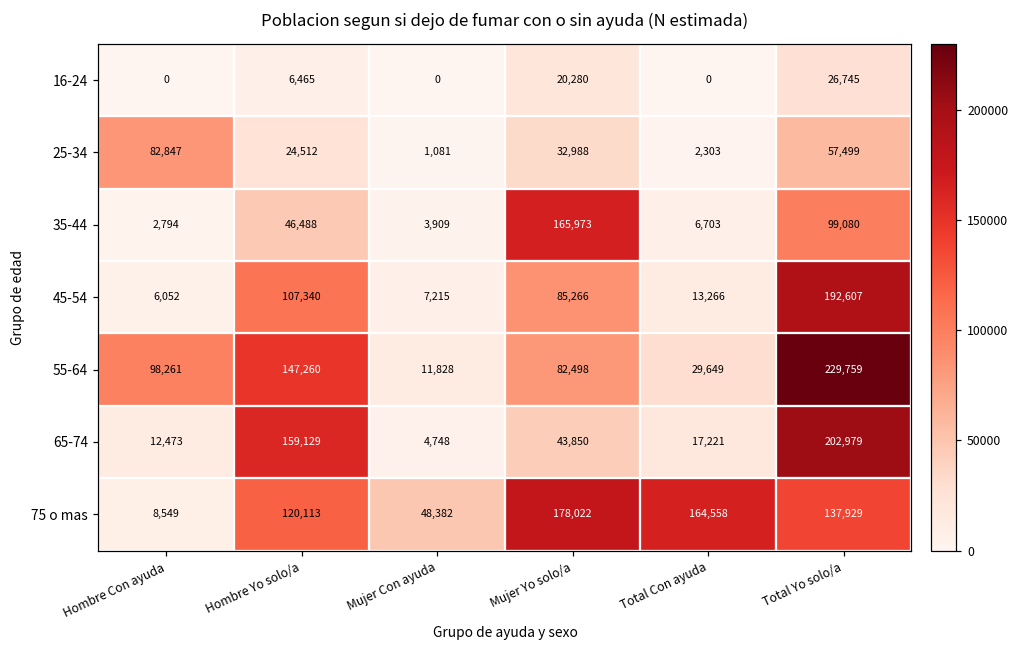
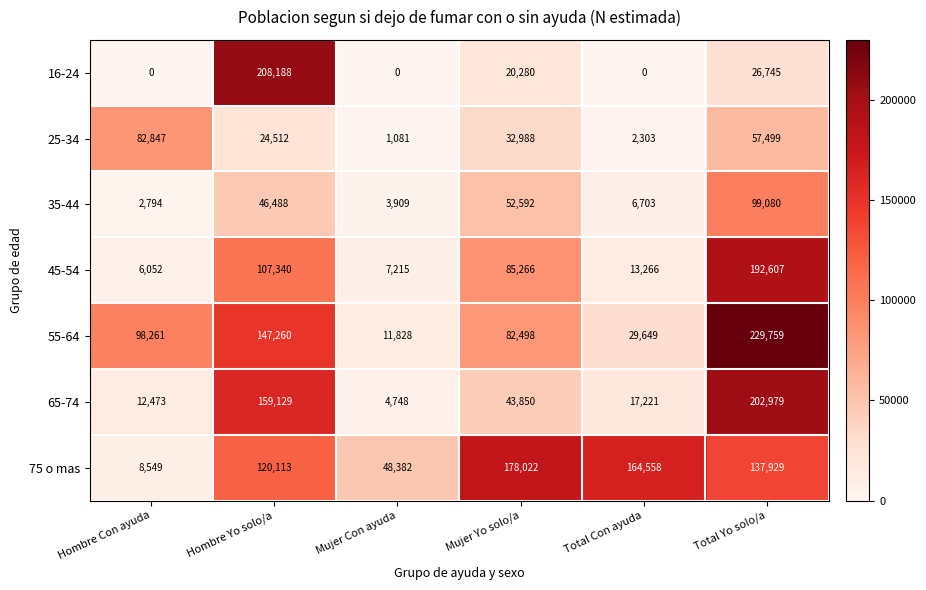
16-24, Hombre Yo solo/a: 6,465 -> 208,188
35-44, Mujer Yo solo/a: 165,973 -> 52,592
